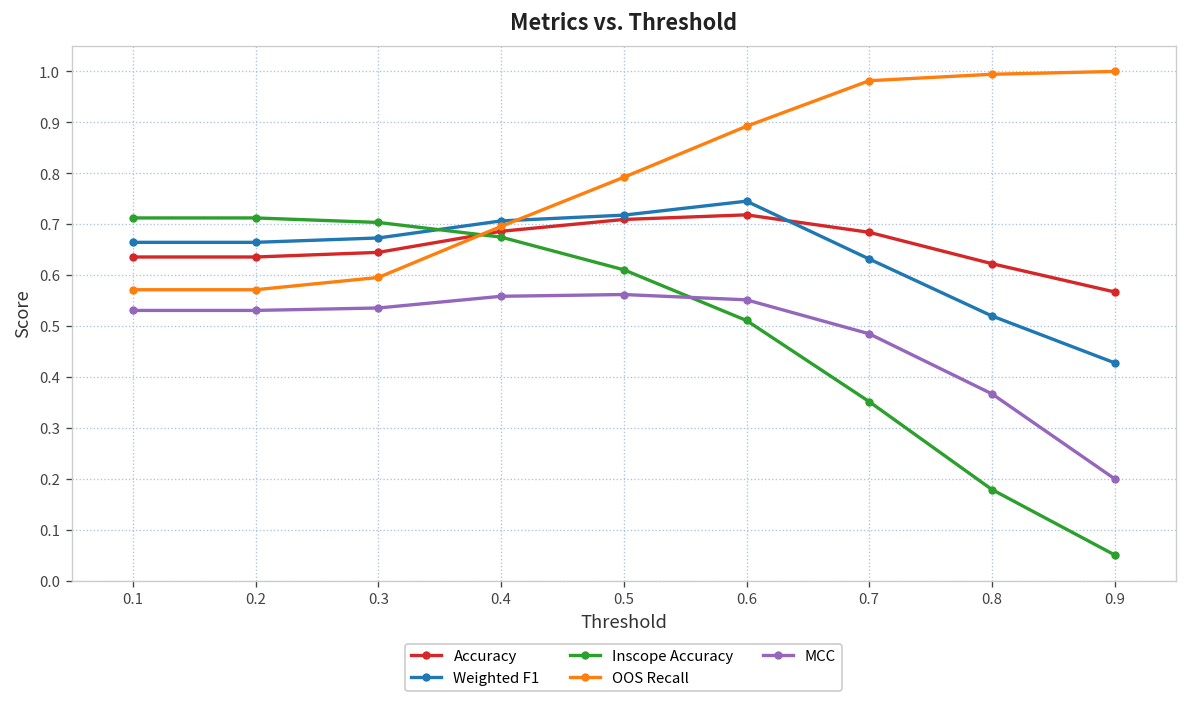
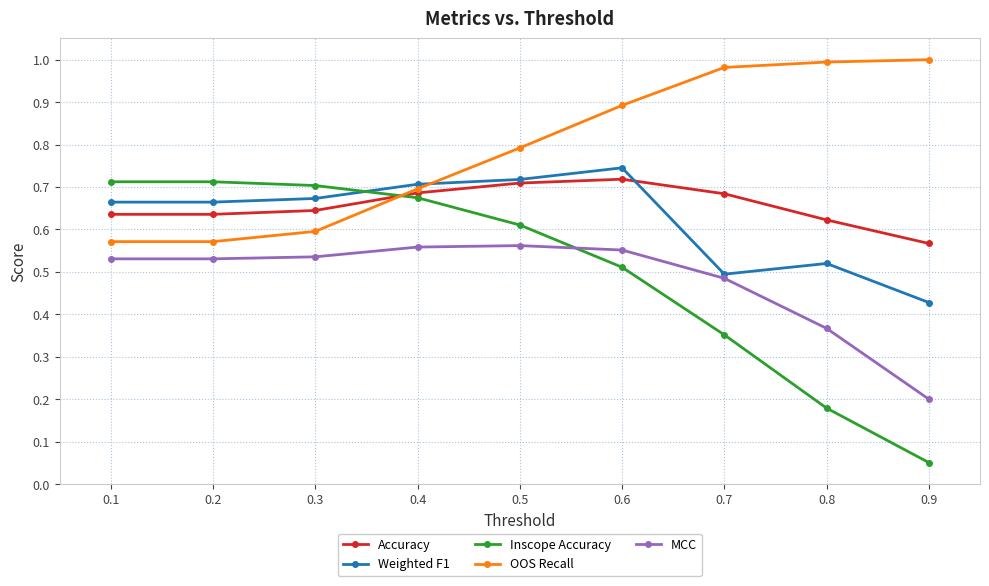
Weighted F1, 0.7: 0.63 -> 0.49
